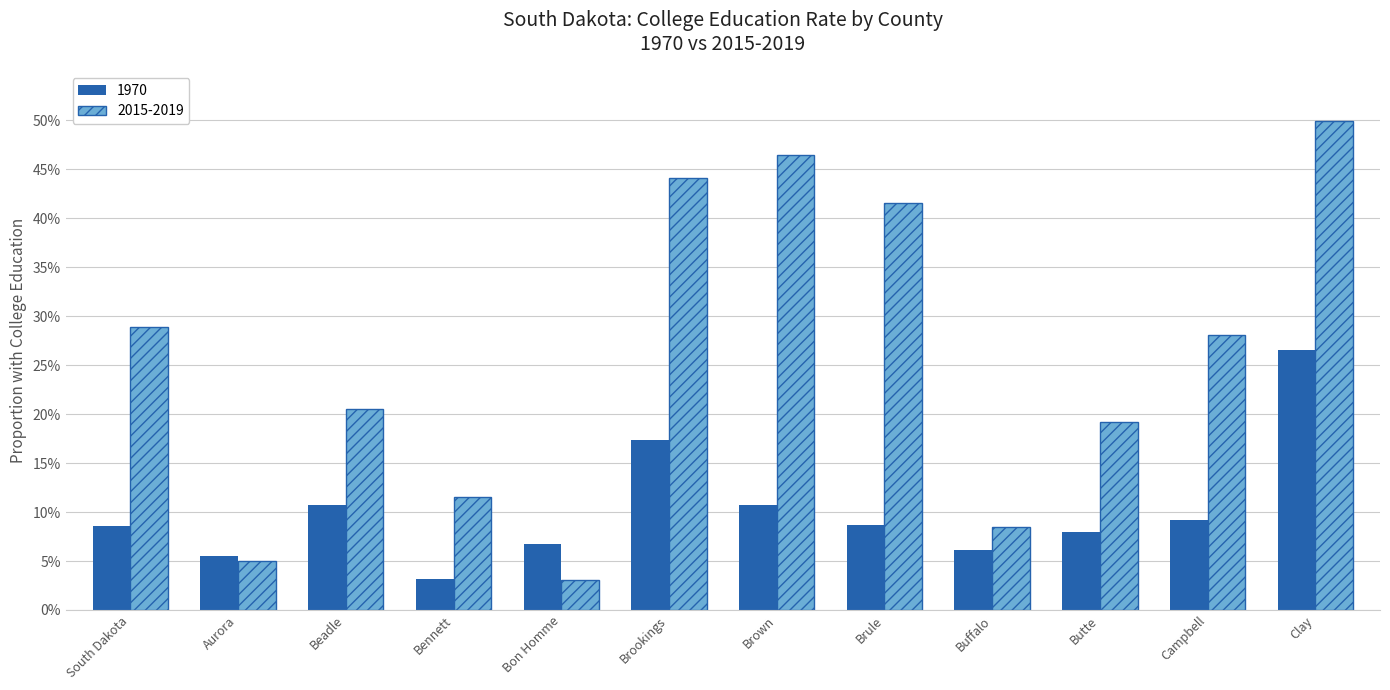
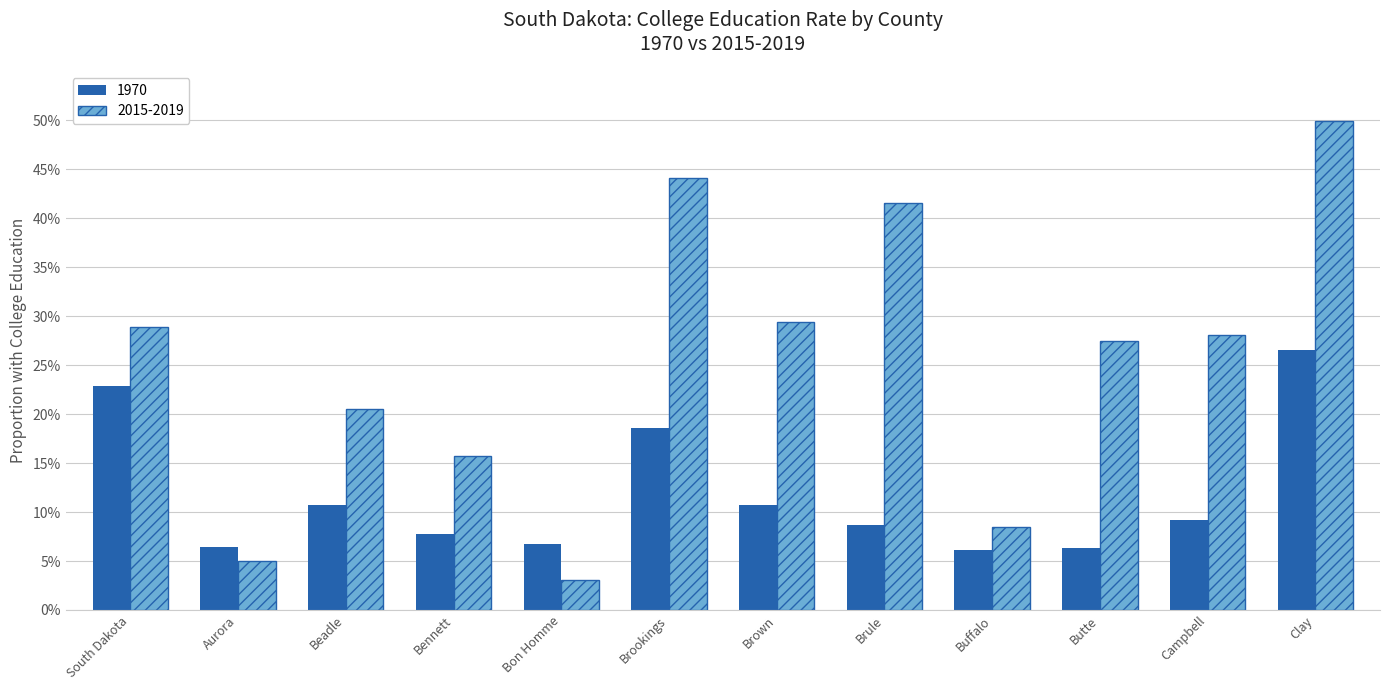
1970, South Dakota: 9% -> 23%
1970, Aurora: 5.6% -> 6.4%
1970, Bennett: 3% -> 8%
2015-2019, Bennett: 12% -> 16%
1970, Brookings: 17% -> 19%
2015-2019, Brown: 46% -> 29%
1970, Butte: 8% -> 6%
2015-2019, Butte: 19% -> 27%
